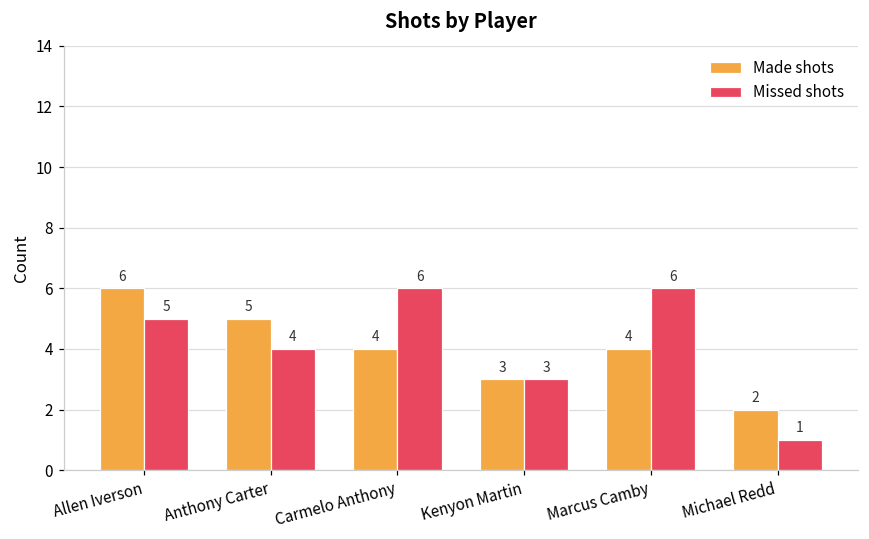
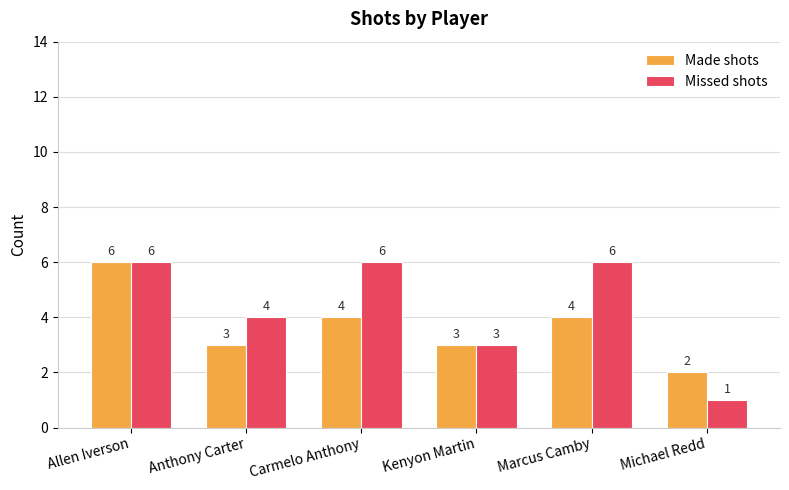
Missed shots, Allen Iverson: 5 -> 6
Made shots, Anthony Carter: 5 -> 3
